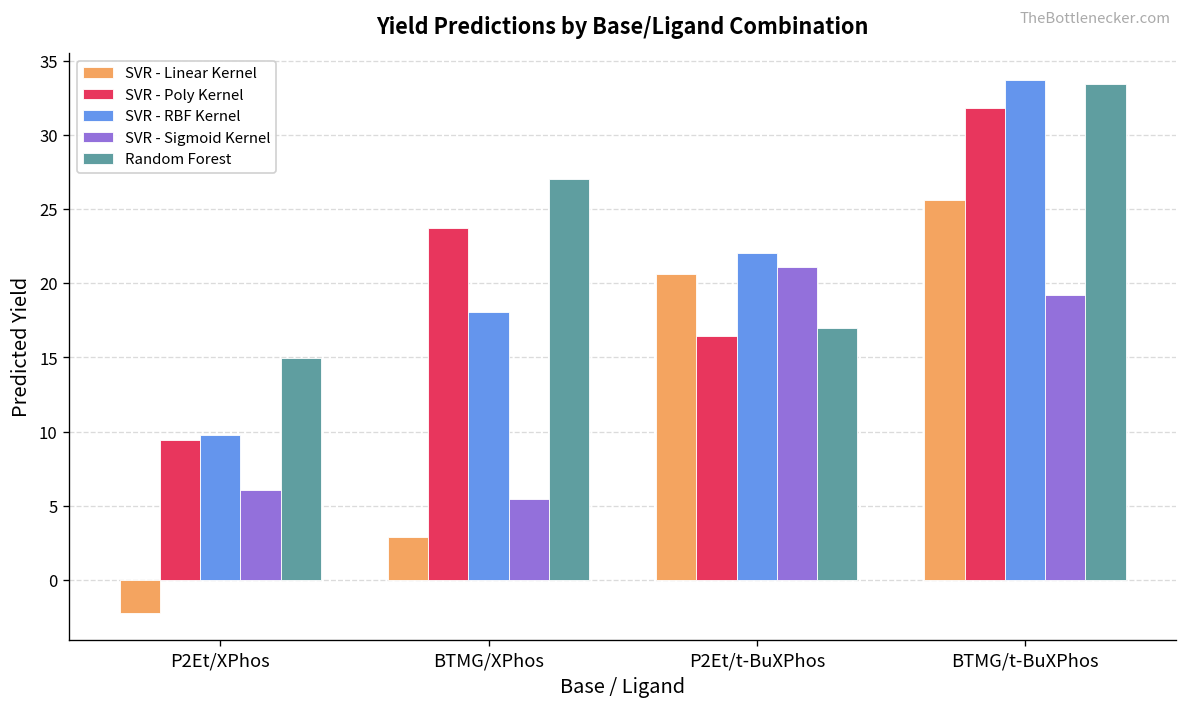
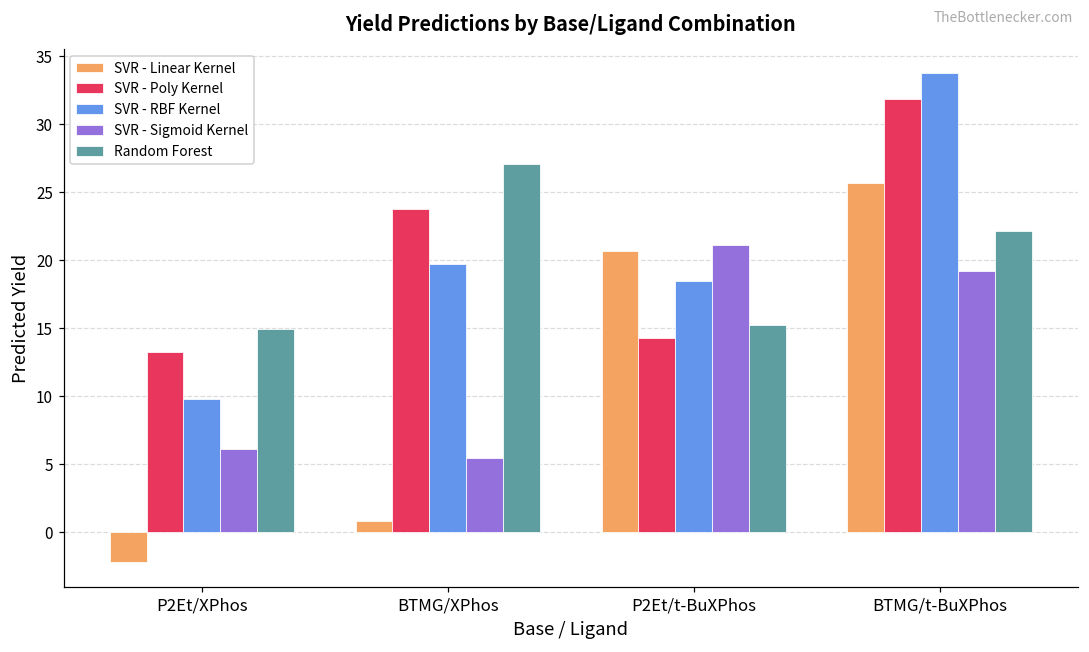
SVR - Poly Kernel, P2Et/XPhos: 9.4 -> 13.2
SVR - Linear Kernel, BTMG/XPhos: 2.9 -> 0.8
SVR - RBF Kernel, BTMG/XPhos: 18.1 -> 19.7
SVR - Poly Kernel, P2Et/t-BuXPhos: 16.5 -> 14.3
SVR - RBF Kernel, P2Et/t-BuXPhos: 22.1 -> 18.4
Random Forest, P2Et/t-BuXPhos: 17.0 -> 15.2
Random Forest, BTMG/t-BuXPhos: 33.4 -> 22.1
